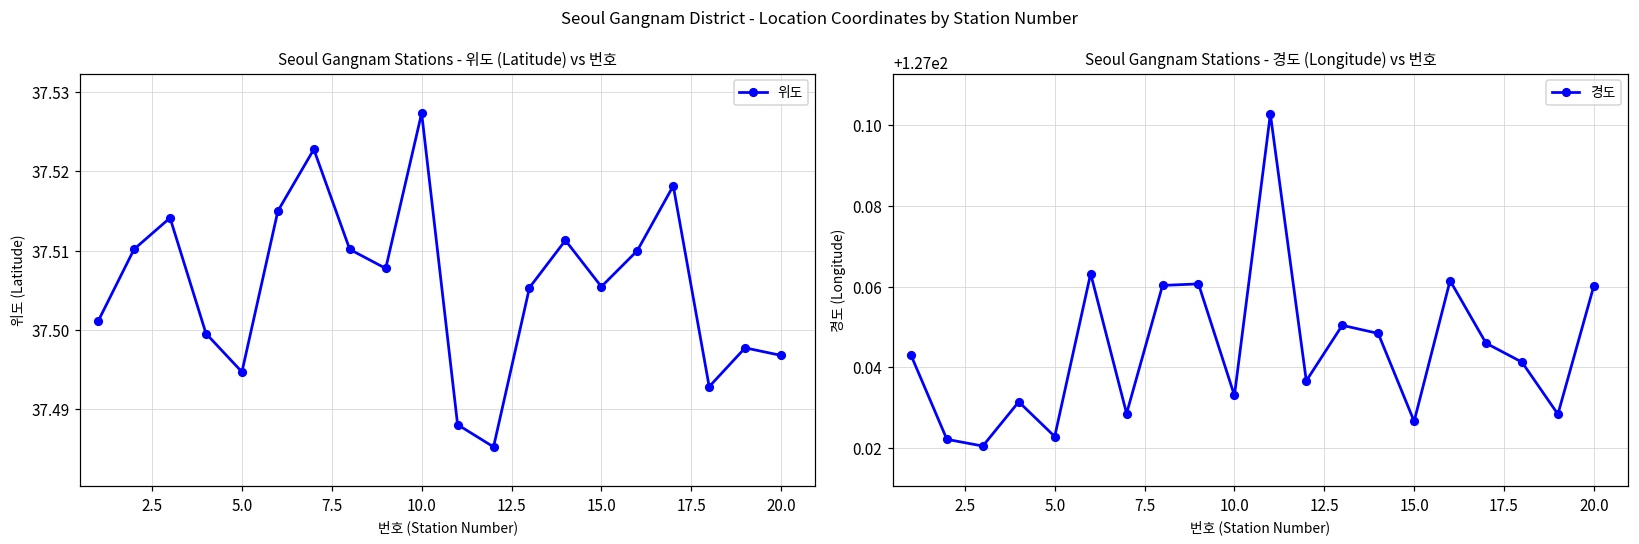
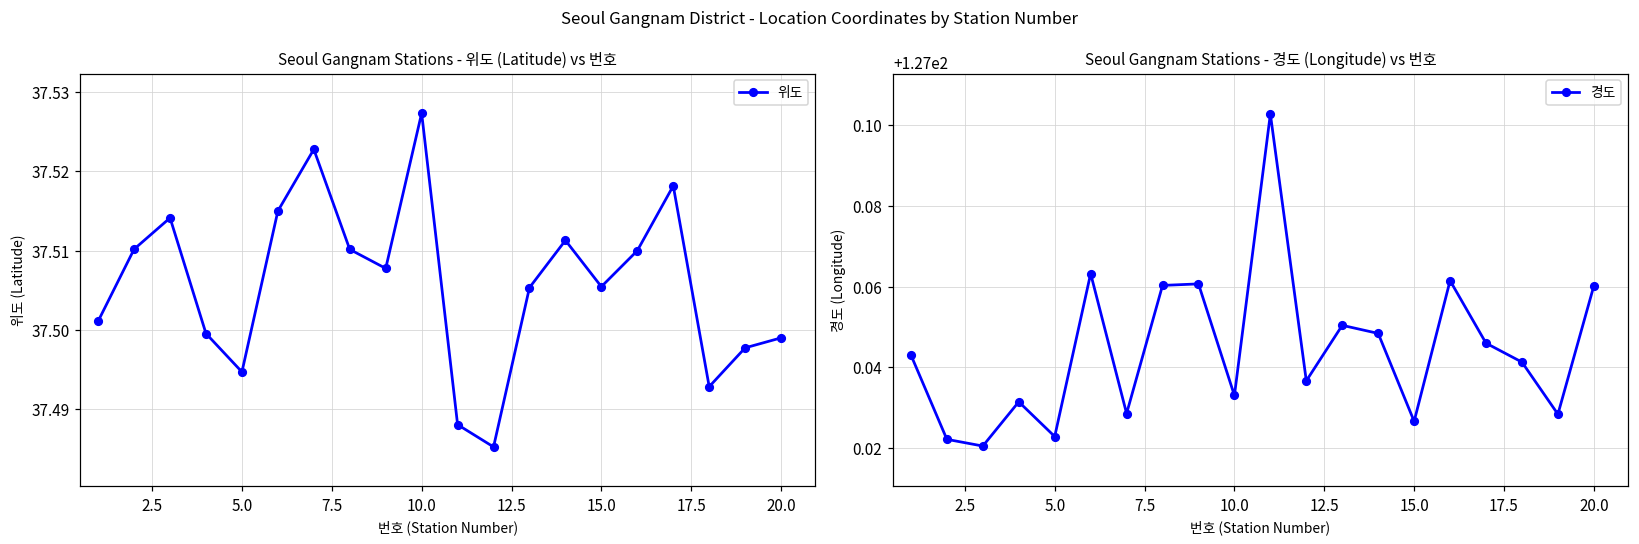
Seoul Gangnam Stations - 위도 (Latitude) vs 번호, 20.0: 37.497 -> 37.499
